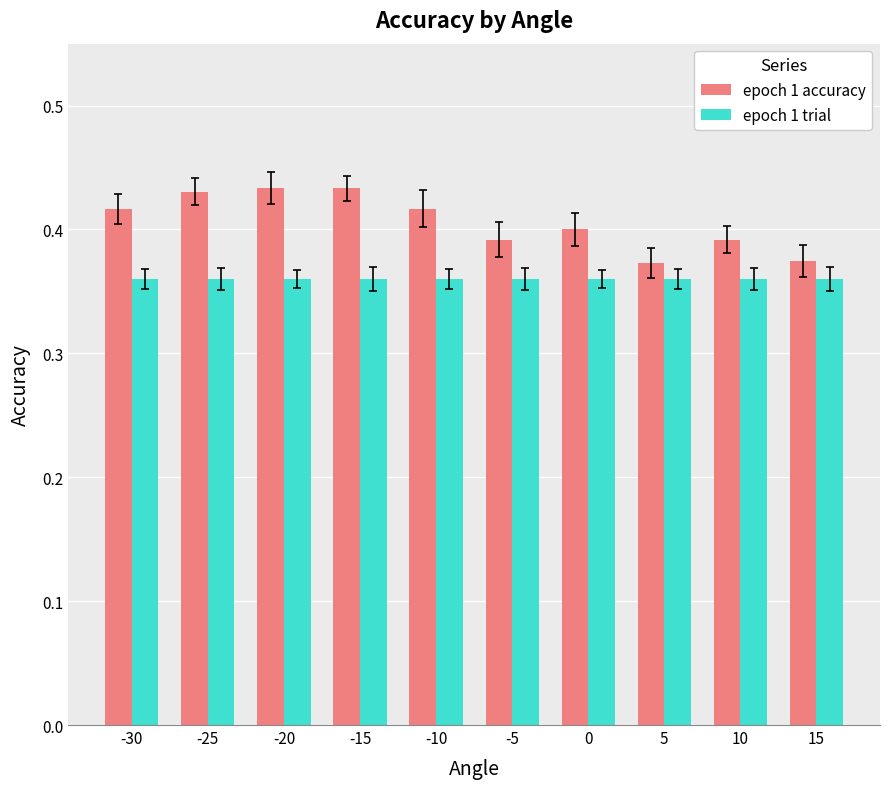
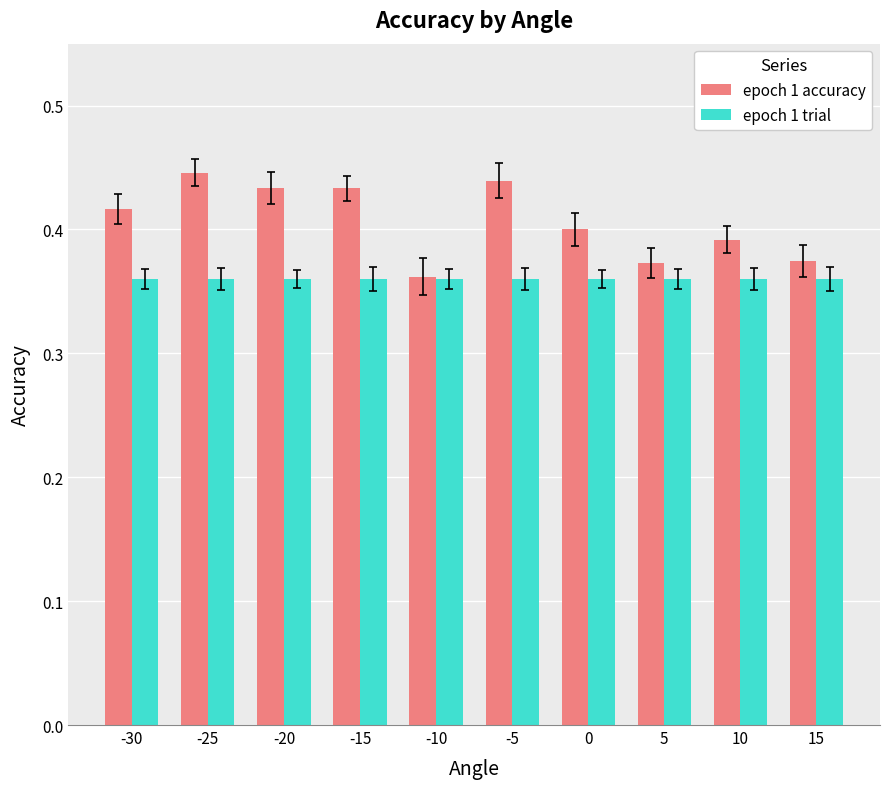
epoch 1 accuracy, -25: 0.431 -> 0.446
epoch 1 accuracy, -10: 0.417 -> 0.362
epoch 1 accuracy, -5: 0.392 -> 0.439
